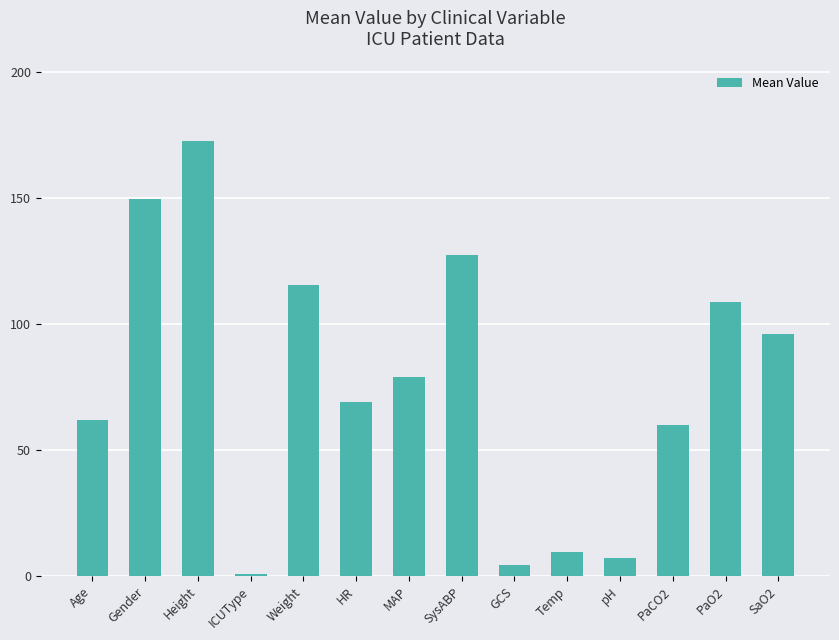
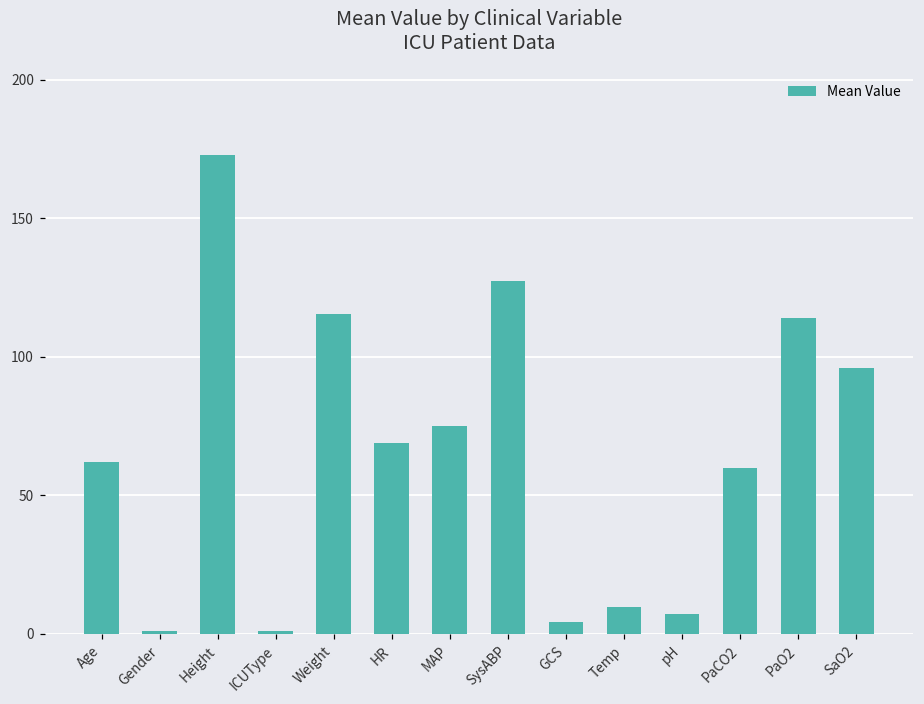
Gender: 150 -> 1
MAP: 79 -> 75
PaO2: 109 -> 114
